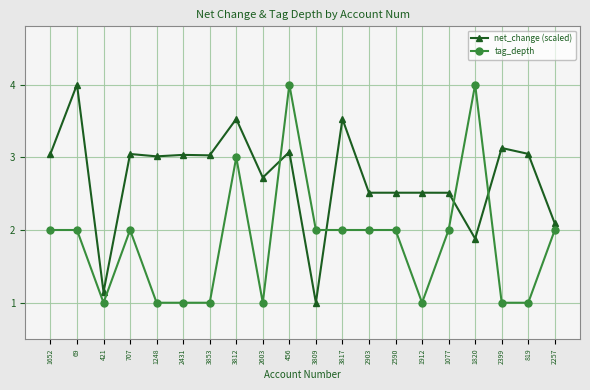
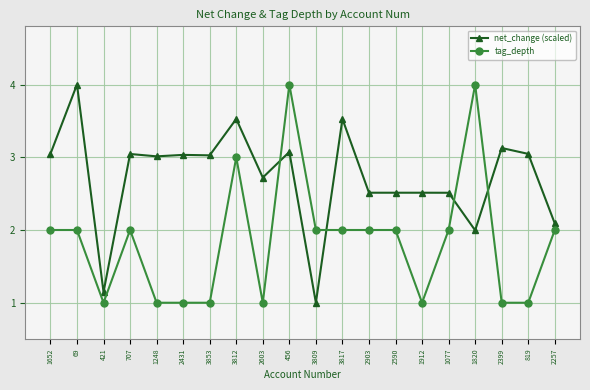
net_change (scaled), 1820: 1.9 -> 2.0
